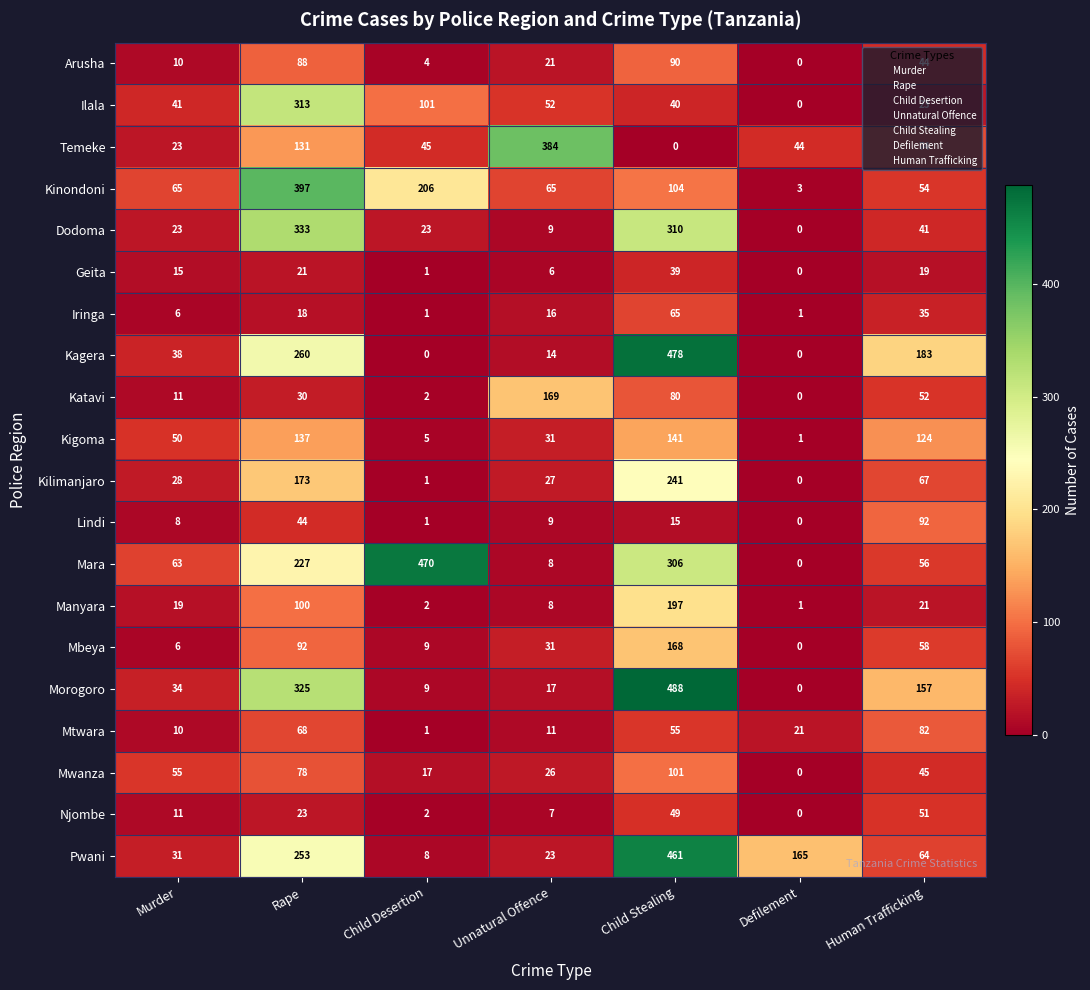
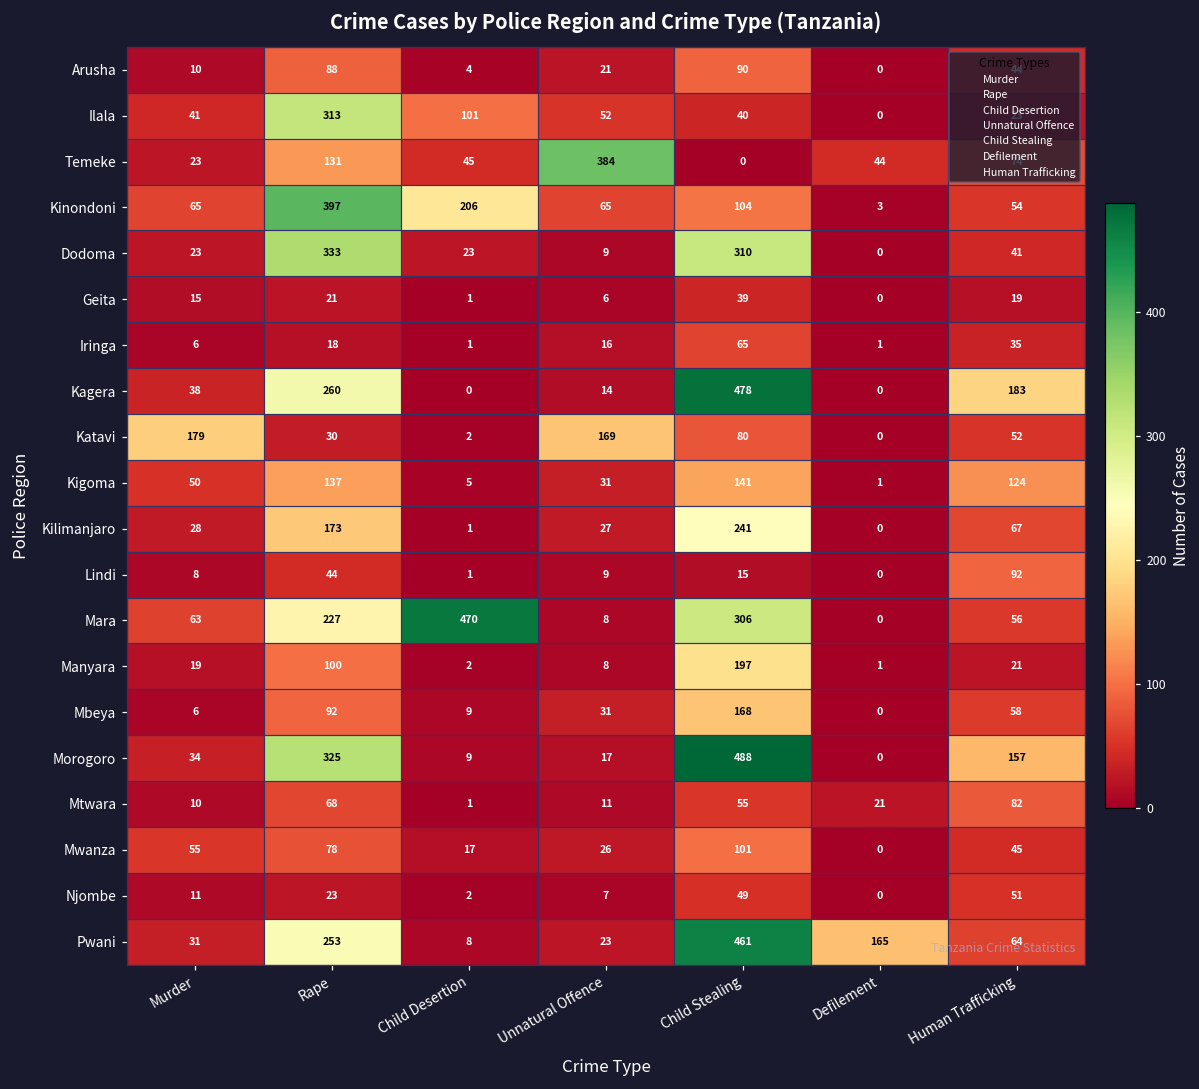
Katavi, Murder: 11 -> 179
